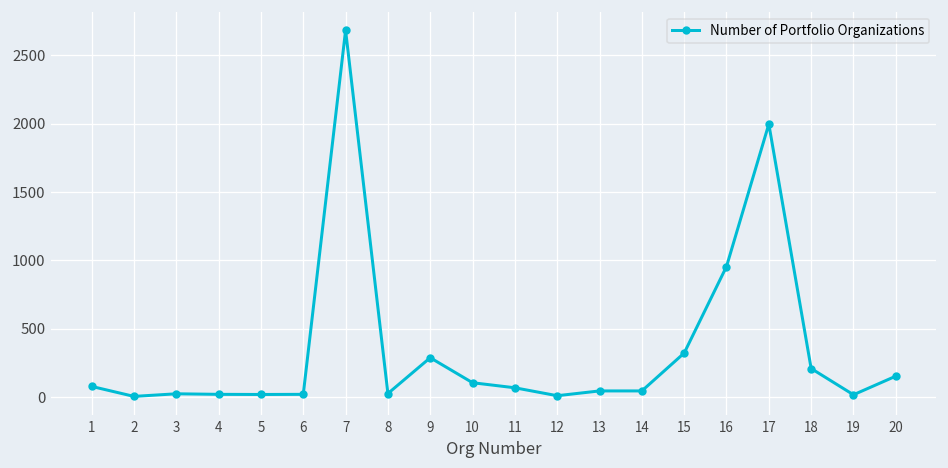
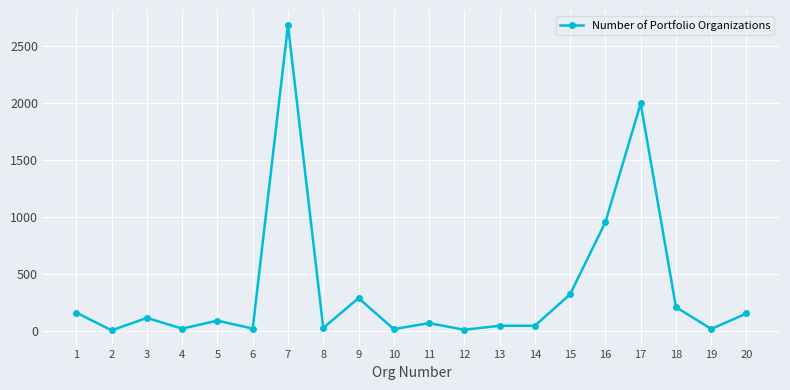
1: 80 -> 160
3: 20 -> 110
5: 20 -> 90
10: 110 -> 20
